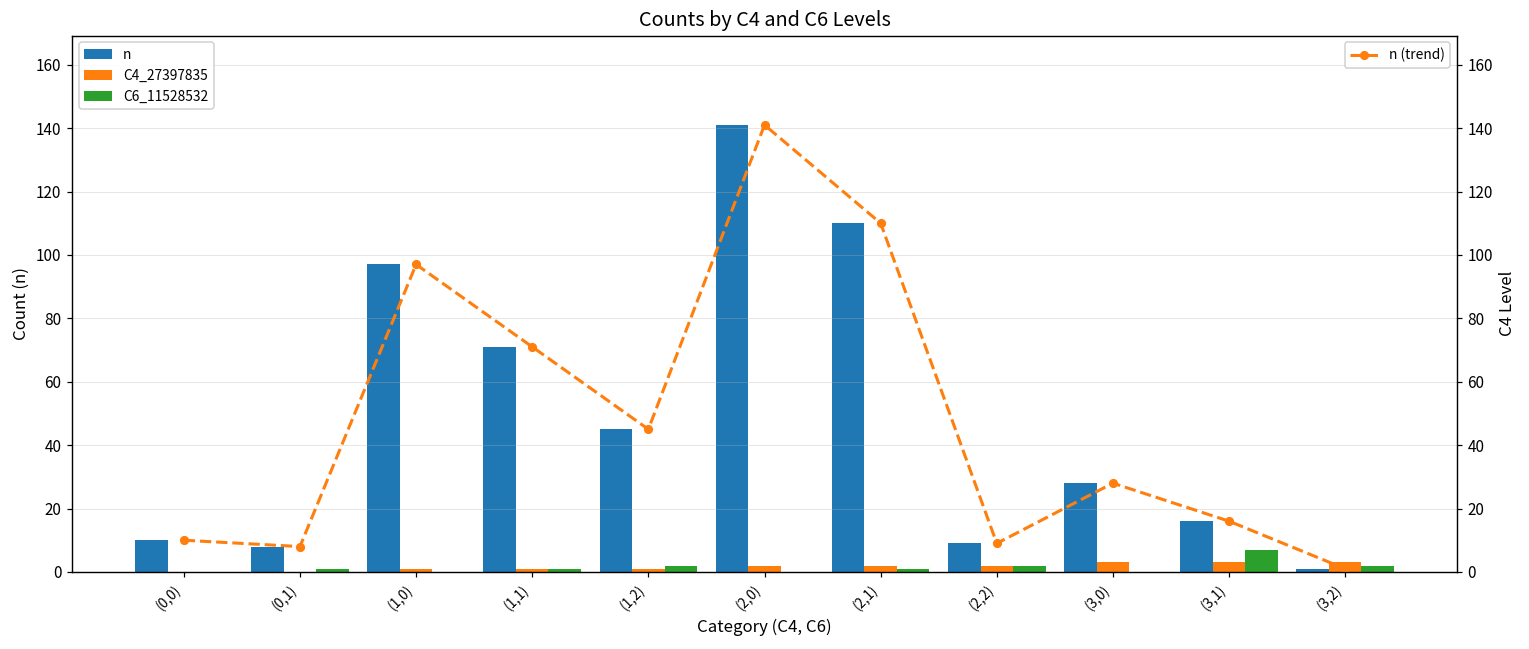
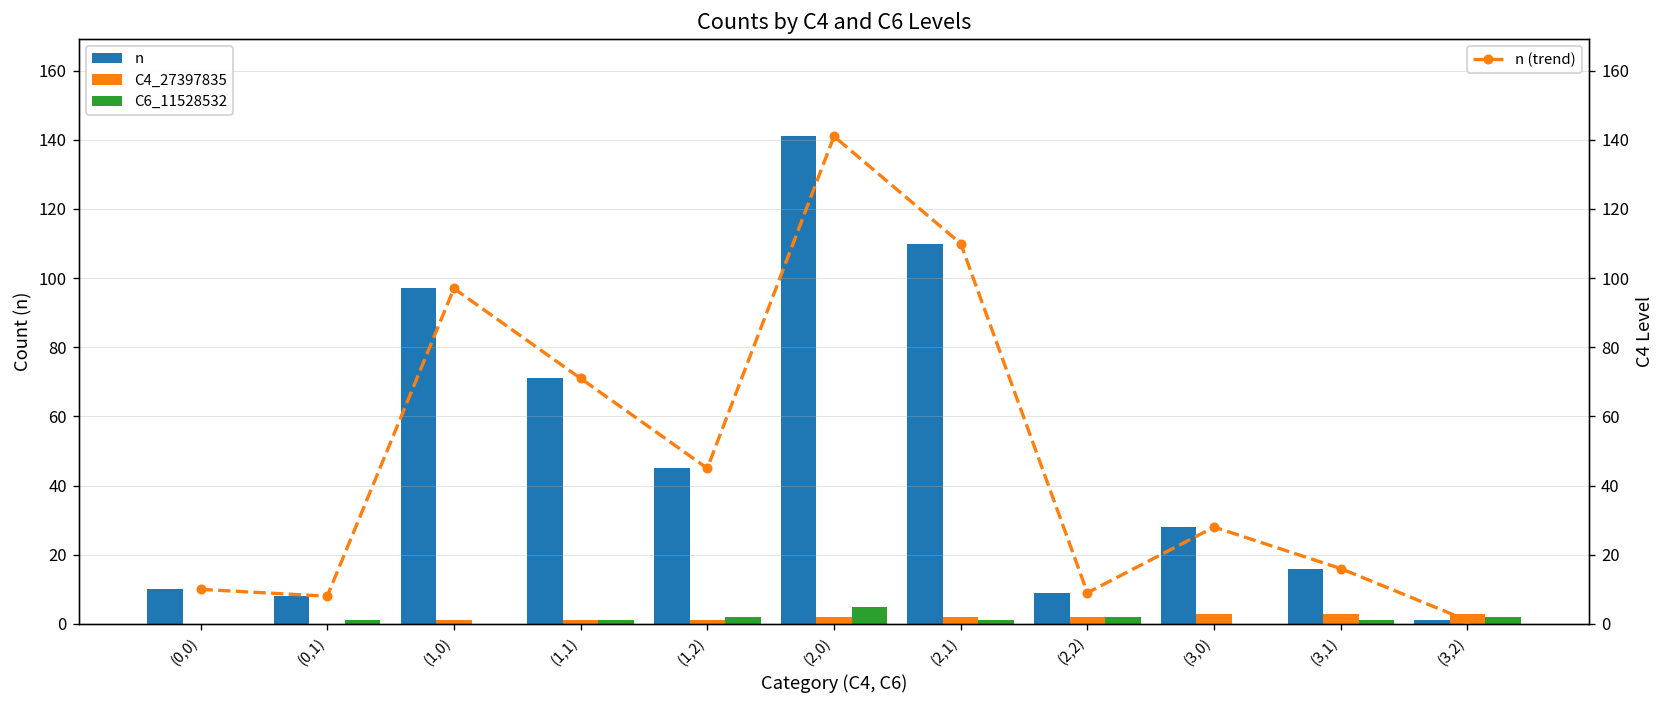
C6_11528532, (2,0): 0 -> 5
C6_11528532, (3,1): 7 -> 1
